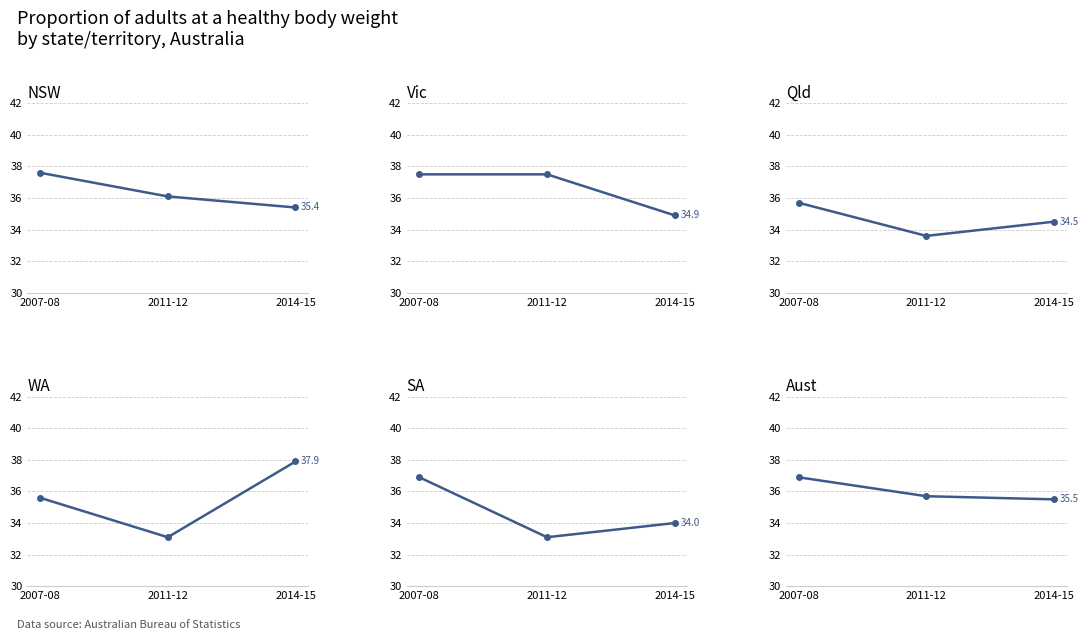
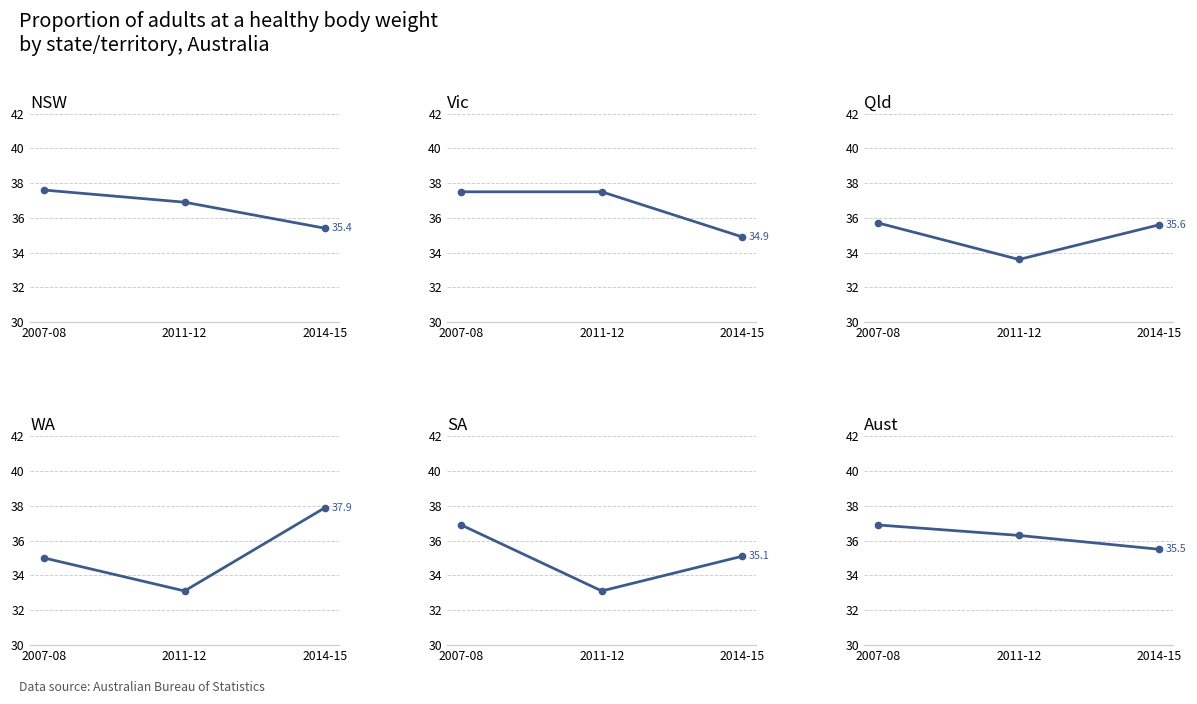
NSW, 2011-12: 36.1 -> 36.9
Qld, 2014-15: 34.5 -> 35.6
WA, 2007-08: 35.6 -> 35.0
SA, 2014-15: 34.0 -> 35.1
Aust, 2011-12: 35.7 -> 36.3
